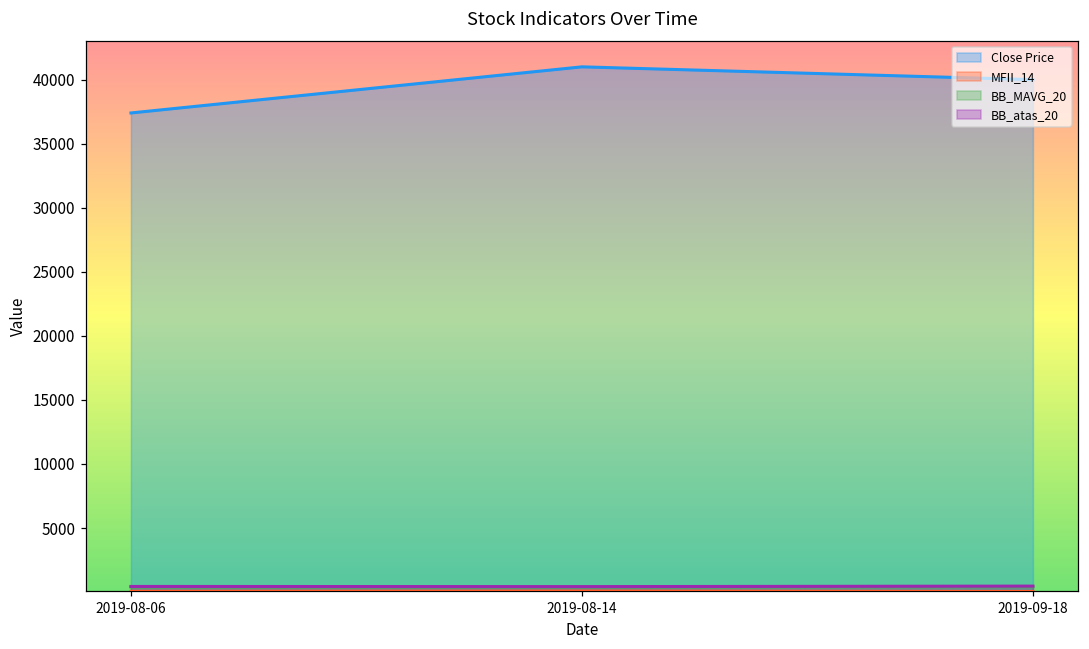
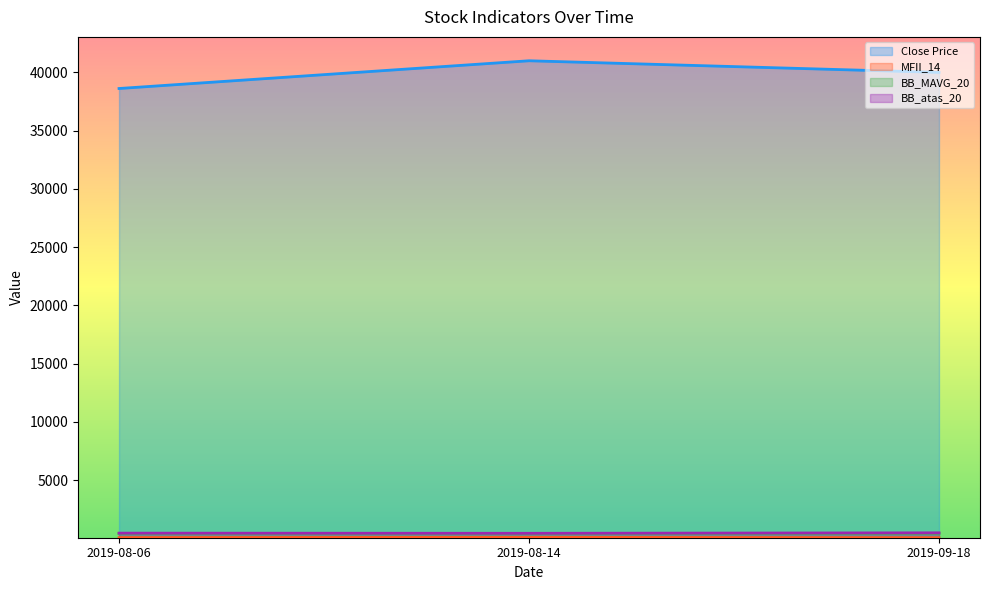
Close Price, 2019-08-06: 37400 -> 38600
